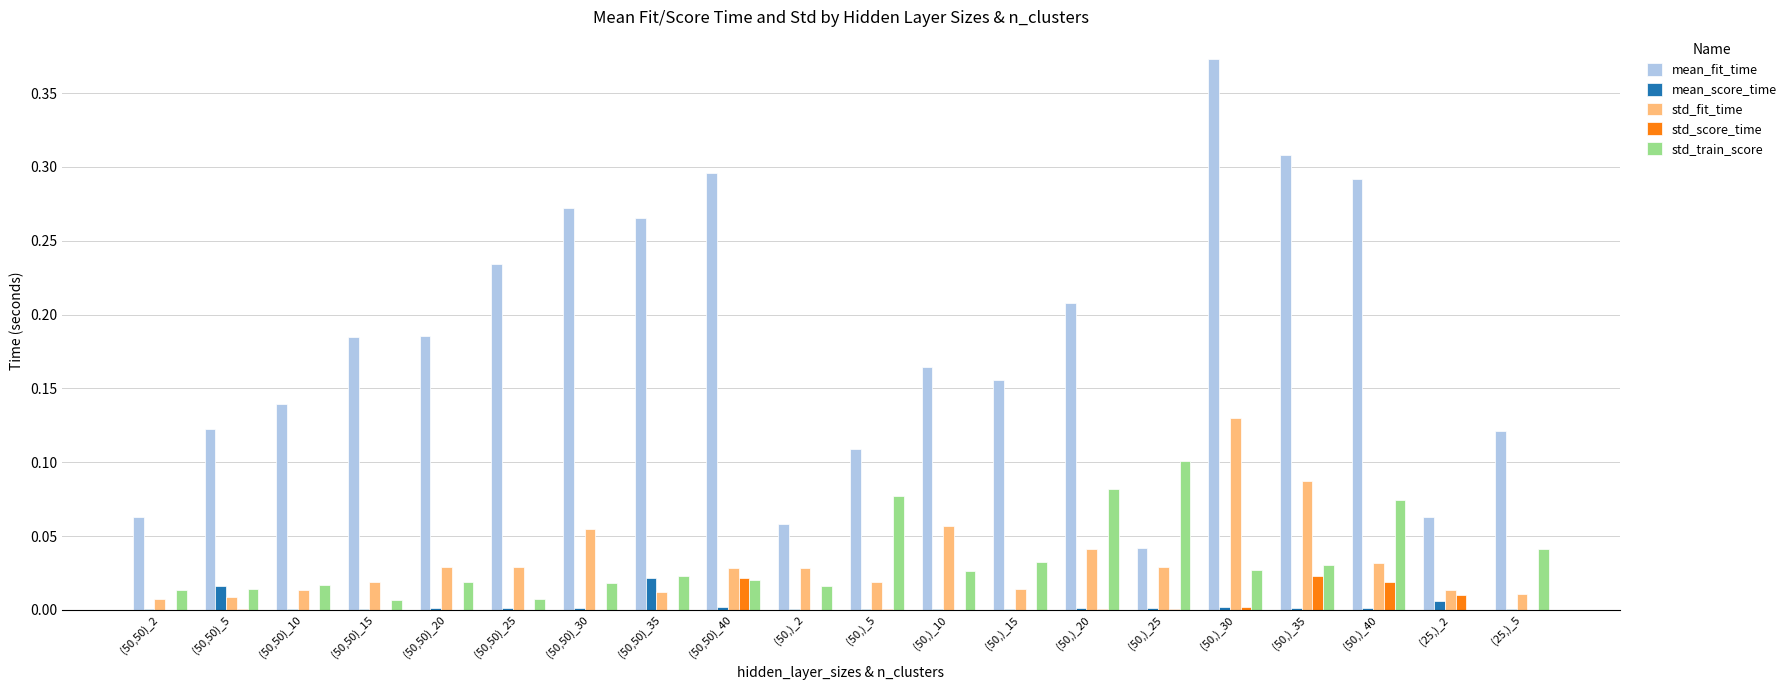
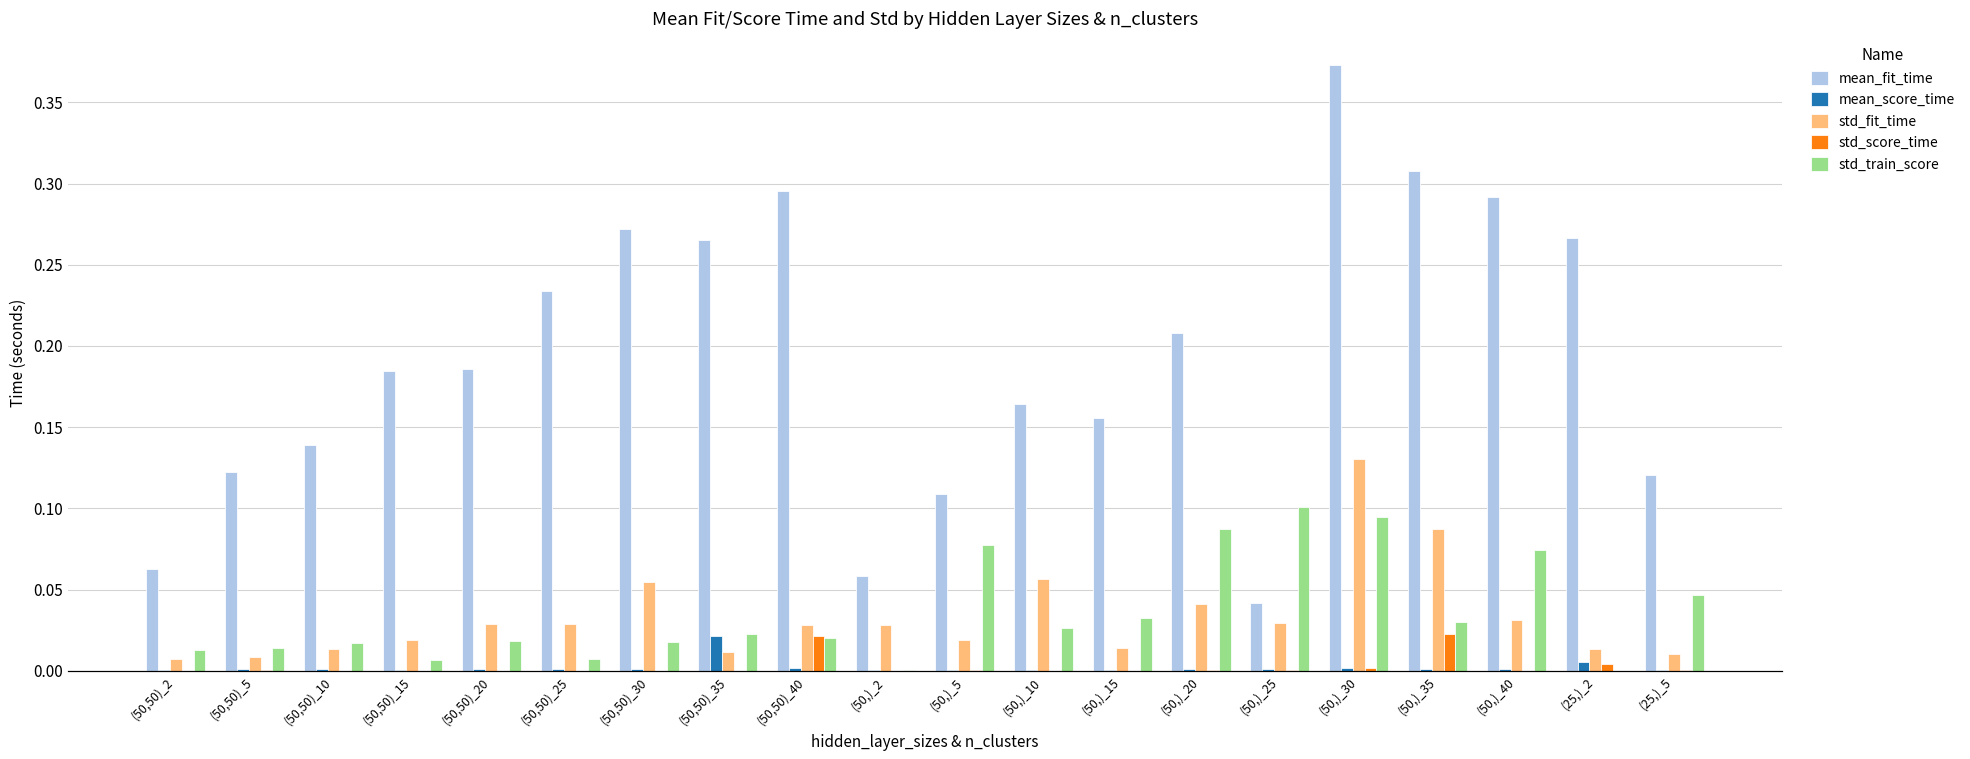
mean_score_time, (50,50)_5: 0.016 -> 0.001
std_train_score, (50,)_2: 0.016 -> 0.000
std_train_score, (50,)_20: 0.082 -> 0.088
std_train_score, (50,)_30: 0.027 -> 0.095
std_score_time, (50,)_40: 0.019 -> 0.000
mean_fit_time, (25,)_2: 0.063 -> 0.266
std_score_time, (25,)_2: 0.010 -> 0.004
std_train_score, (25,)_5: 0.041 -> 0.047
